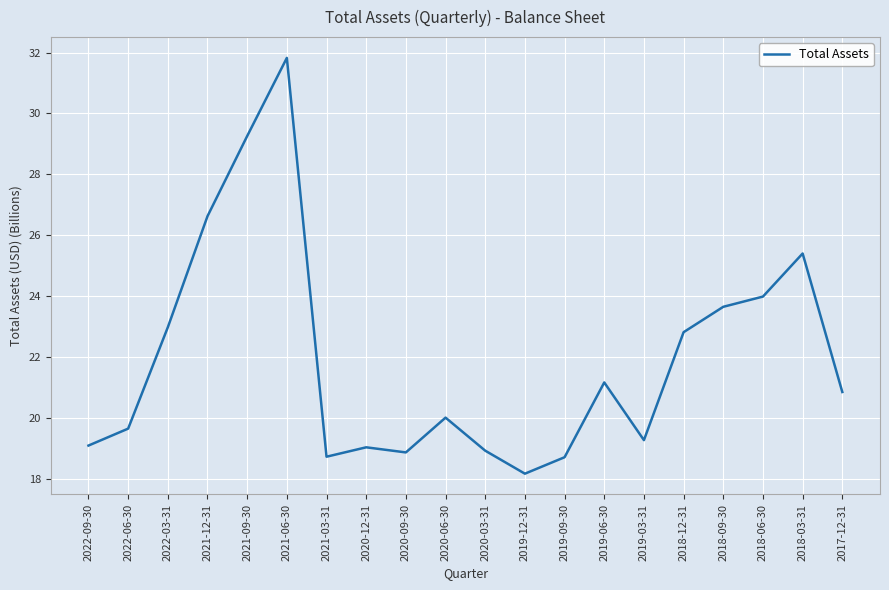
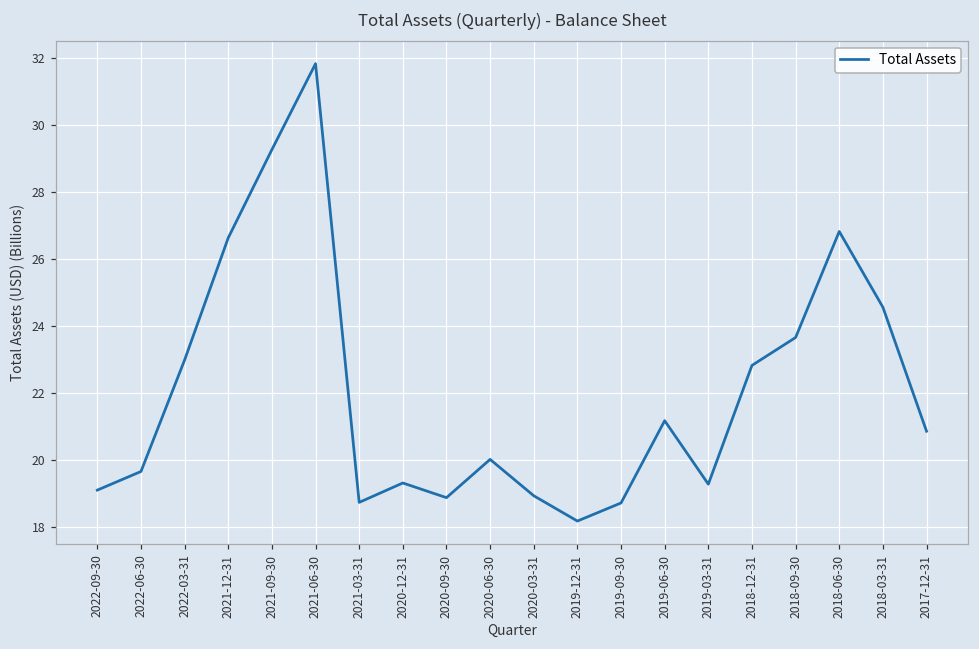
2020-12-31: 19.0 -> 19.3
2018-06-30: 24.0 -> 26.8
2018-03-31: 25.4 -> 24.6
